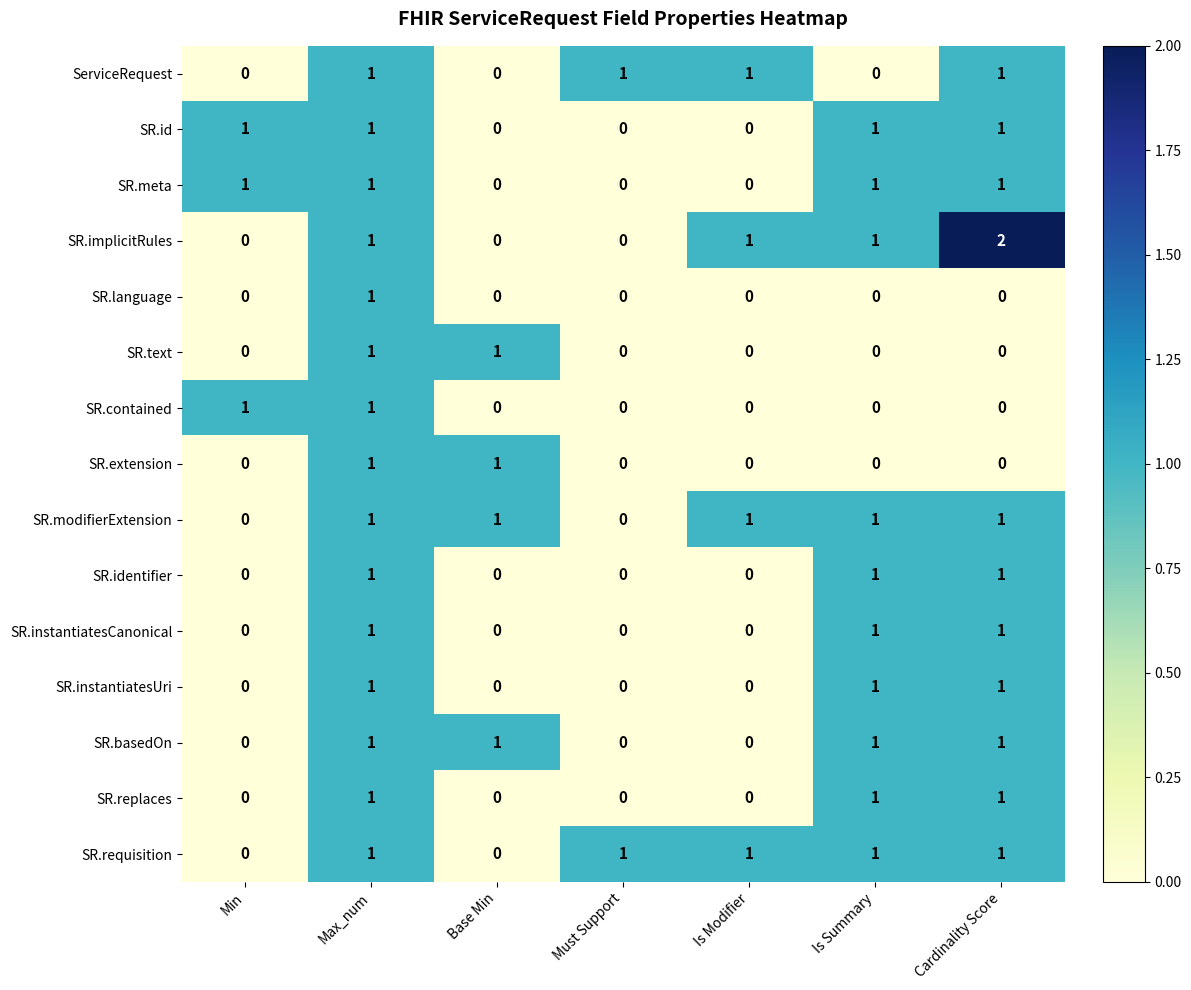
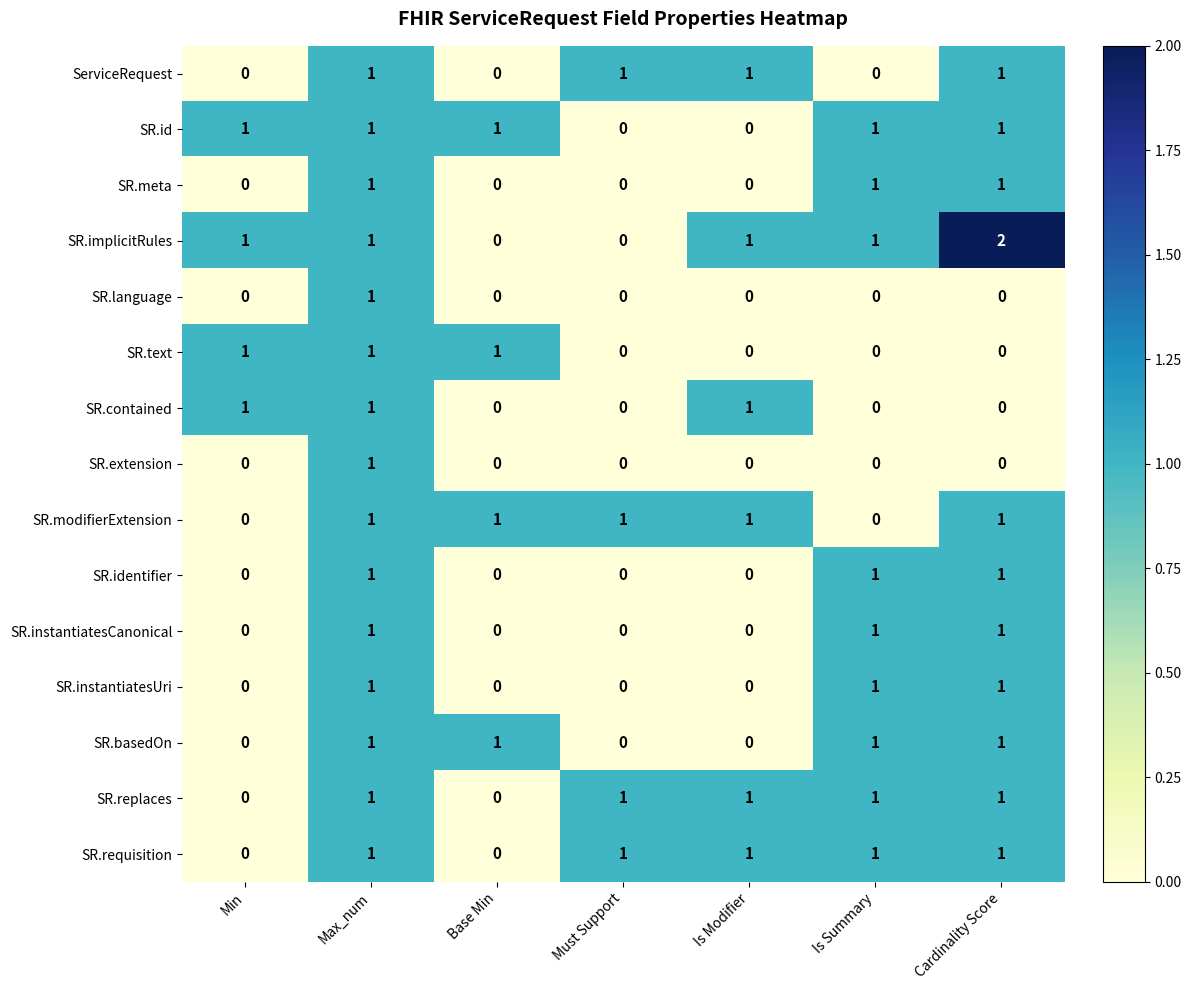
SR.id, Base Min: 0 -> 1
SR.meta, Min: 1 -> 0
SR.implicitRules, Min: 0 -> 1
SR.text, Min: 0 -> 1
SR.contained, Is Modifier: 0 -> 1
SR.extension, Base Min: 1 -> 0
SR.modifierExtension, Must Support: 0 -> 1
SR.modifierExtension, Is Summary: 1 -> 0
SR.replaces, Must Support: 0 -> 1
SR.replaces, Is Modifier: 0 -> 1
